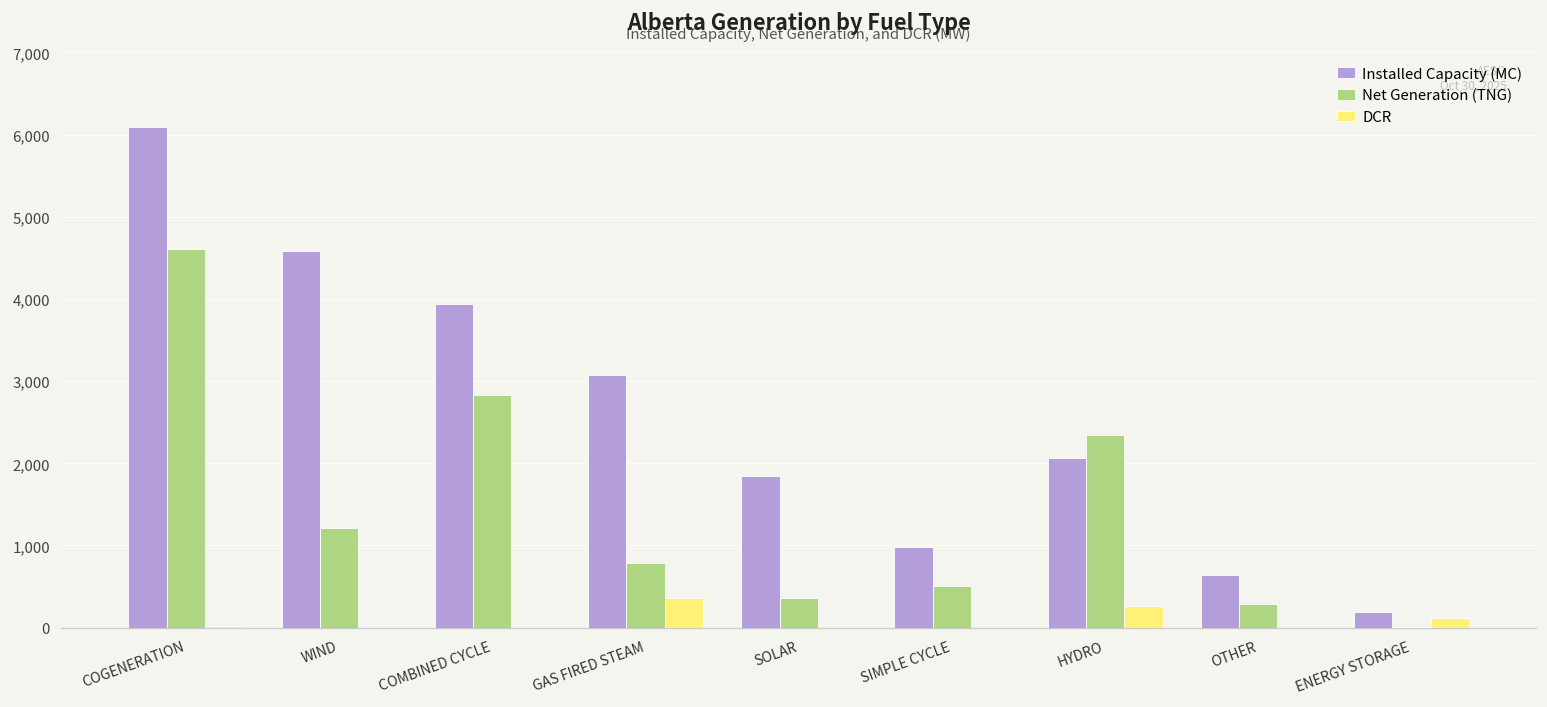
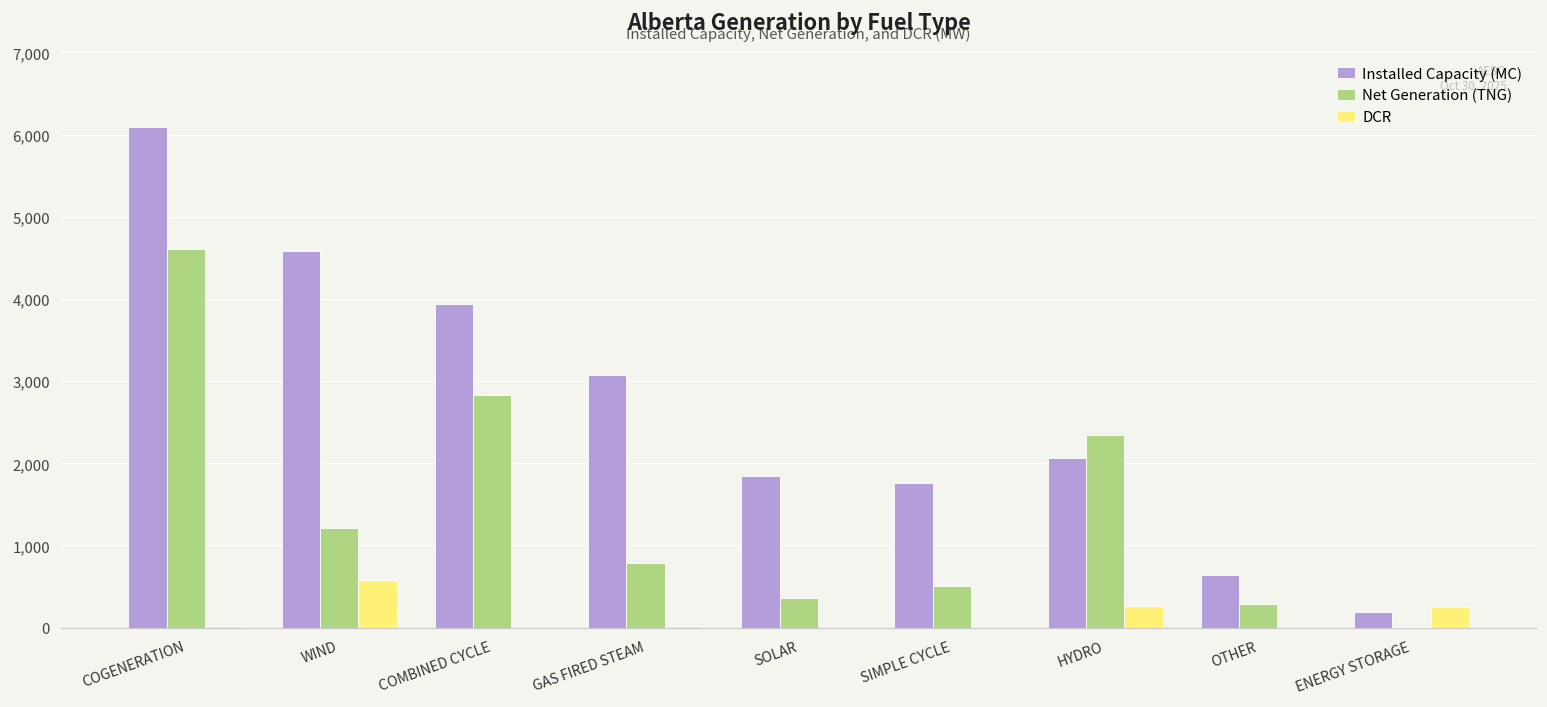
DCR, WIND: 0 -> 600
DCR, GAS FIRED STEAM: 400 -> 0
Installed Capacity (MC), SIMPLE CYCLE: 1,000 -> 1,800
DCR, ENERGY STORAGE: 100 -> 200
